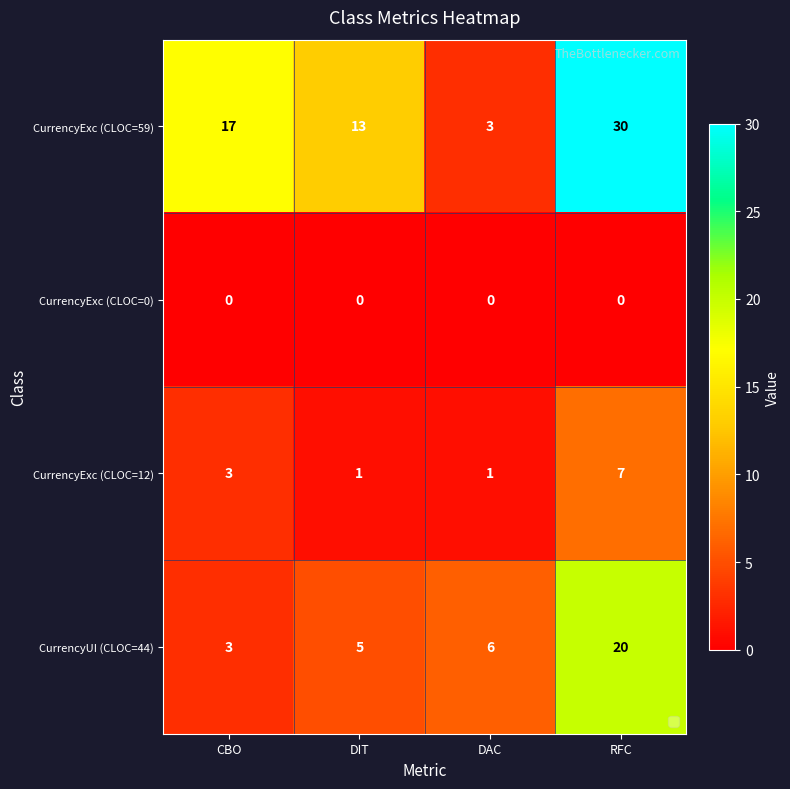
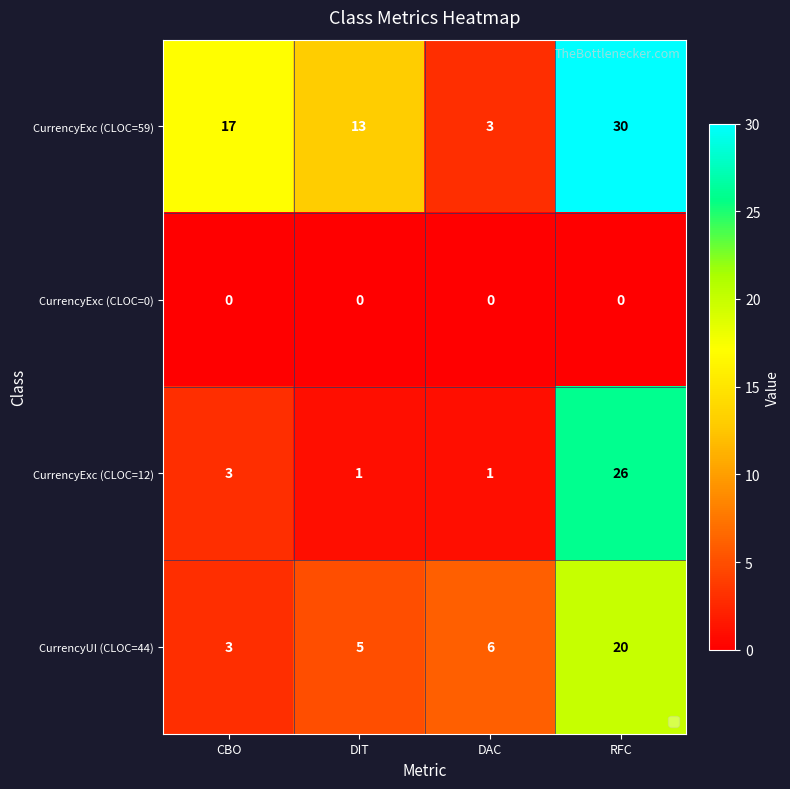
CurrencyExc (CLOC=12), RFC: 7 -> 26
